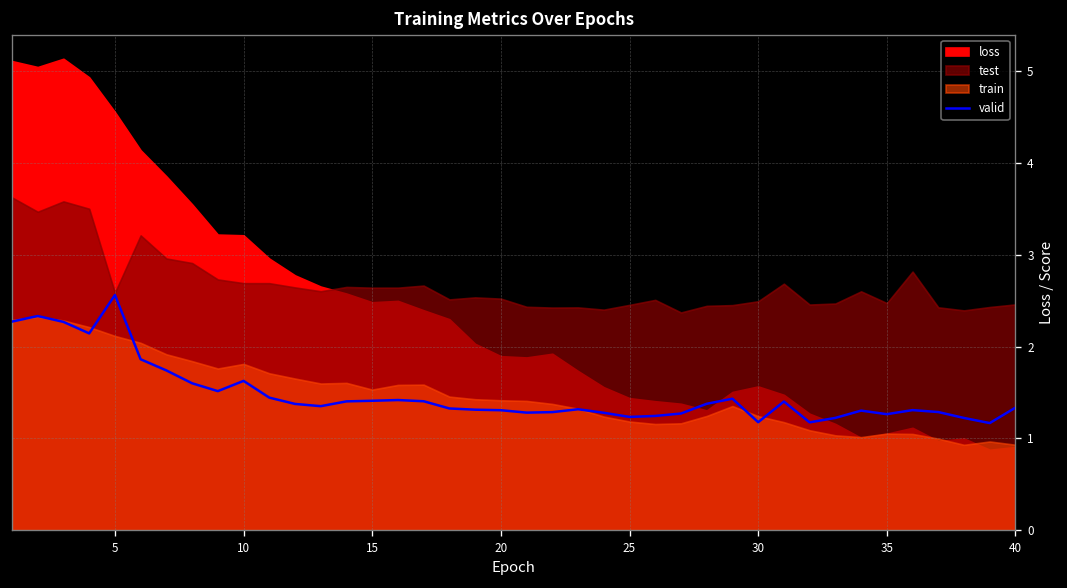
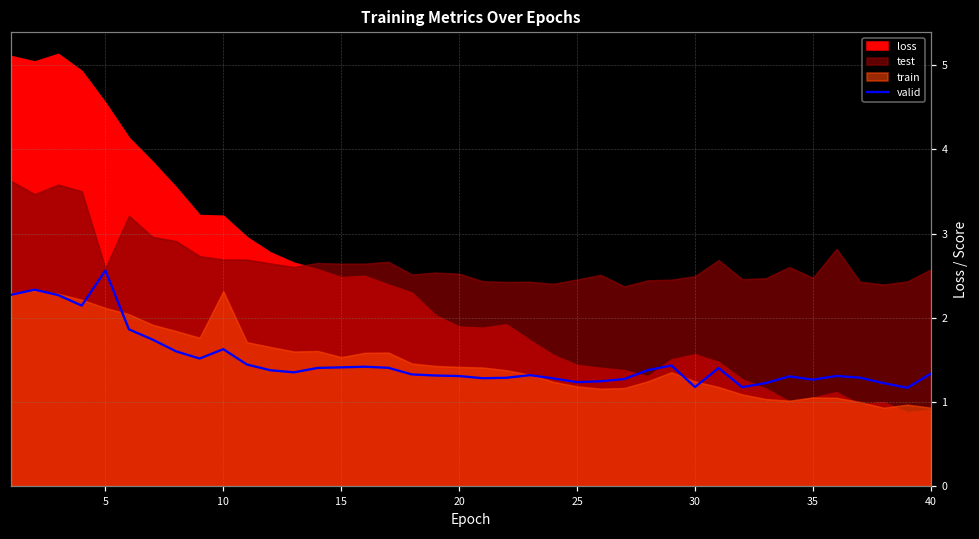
train, 10: 1.8 -> 2.3
test, 40: 2.5 -> 2.6
